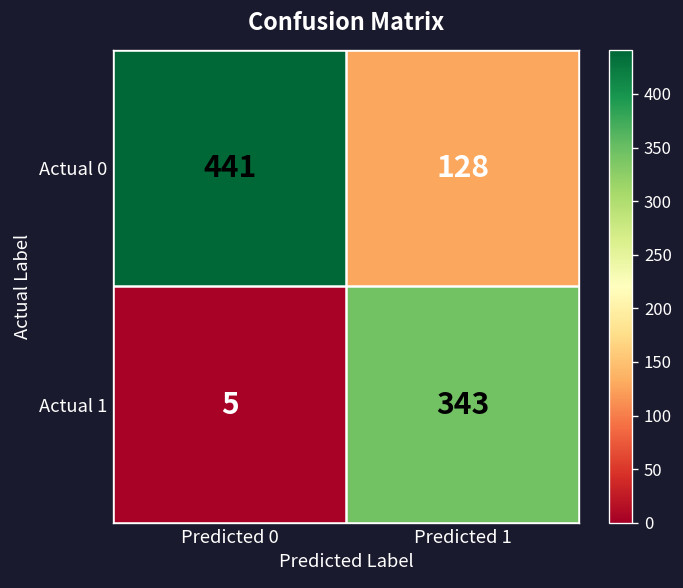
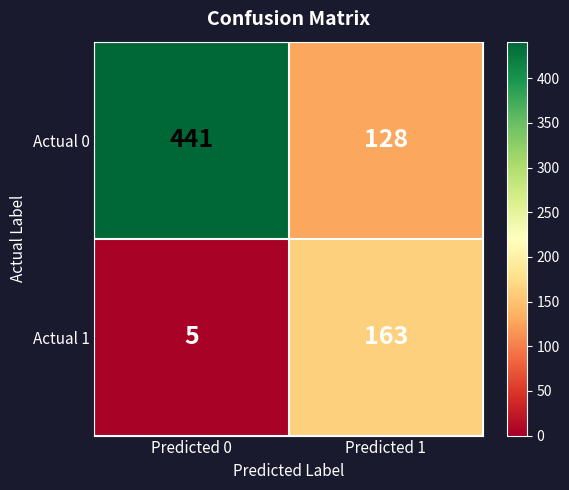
Actual 1, Predicted 1: 343 -> 163
